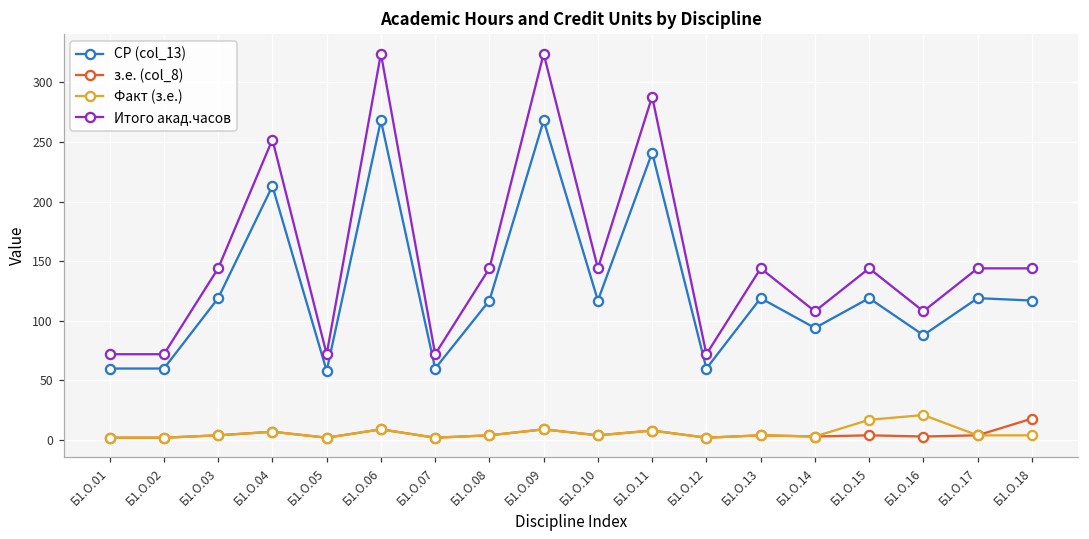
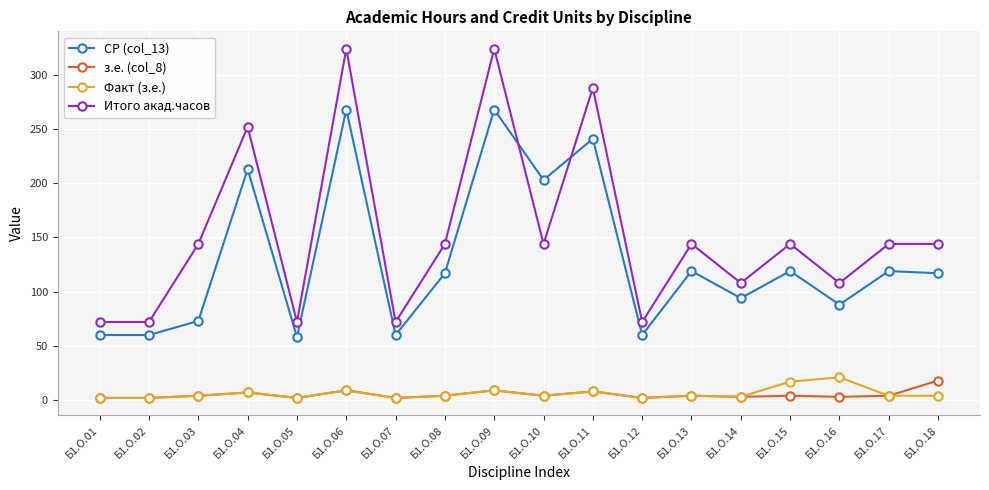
СР (col_13), Б1.О.03: 119 -> 73
СР (col_13), Б1.О.10: 117 -> 203
